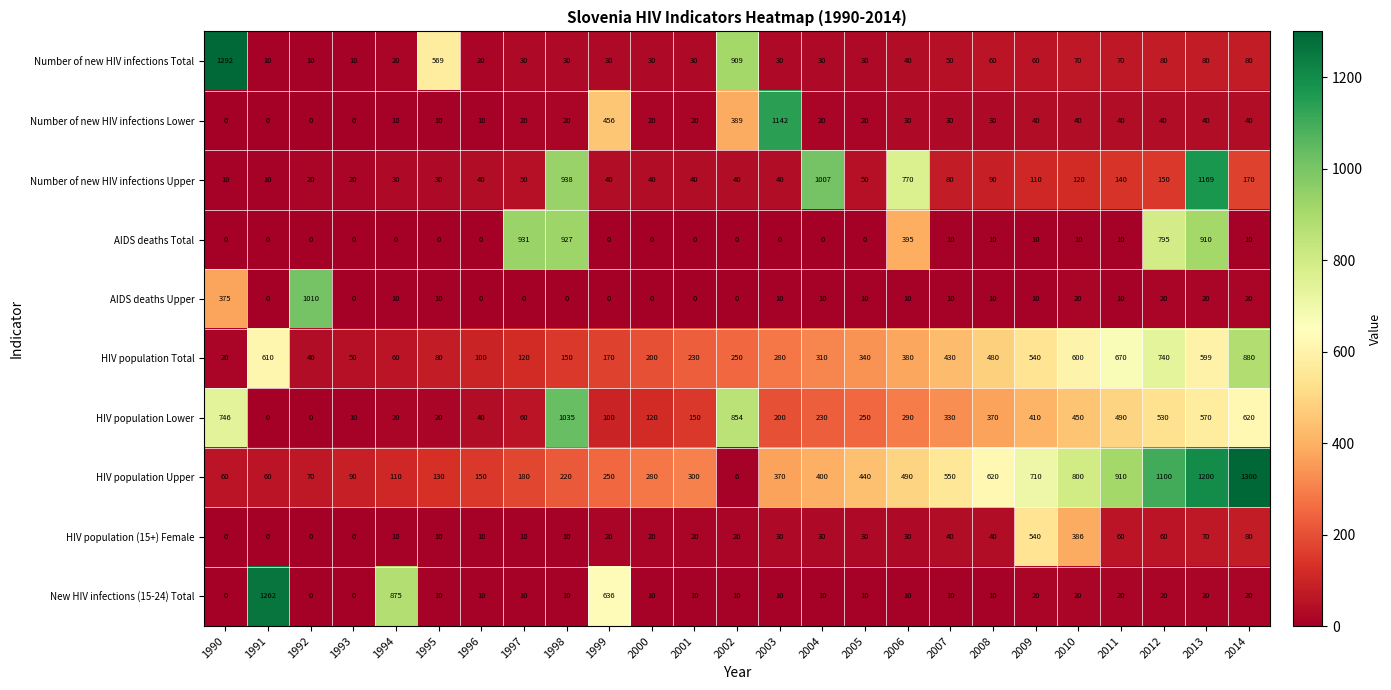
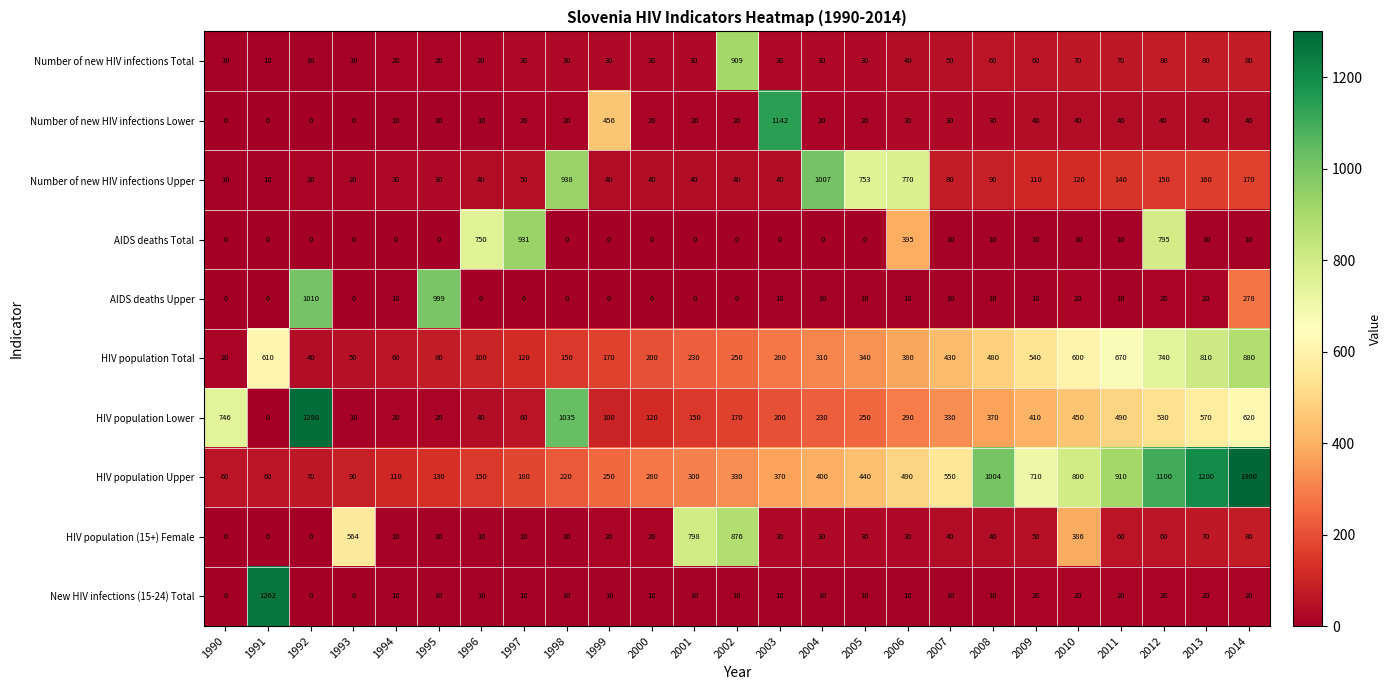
Number of new HIV infections Total, 1990: 1292 -> 10
Number of new HIV infections Total, 1995: 569 -> 20
Number of new HIV infections Lower, 2002: 389 -> 20
Number of new HIV infections Upper, 2005: 50 -> 753
Number of new HIV infections Upper, 2013: 1169 -> 160
AIDS deaths Total, 1996: 0 -> 750
AIDS deaths Total, 1998: 927 -> 0
AIDS deaths Total, 2013: 910 -> 10
AIDS deaths Upper, 1990: 375 -> 0
AIDS deaths Upper, 1995: 10 -> 999
AIDS deaths Upper, 2014: 20 -> 278
HIV population Total, 2013: 599 -> 810
HIV population Lower, 1992: 0 -> 1280
HIV population Lower, 2002: 854 -> 170
HIV population Upper, 2002: 6 -> 330
HIV population Upper, 2008: 620 -> 1004
HIV population (15+) Female, 1993: 0 -> 564
HIV population (15+) Female, 2001: 20 -> 798
HIV population (15+) Female, 2002: 20 -> 876
HIV population (15+) Female, 2009: 540 -> 50
New HIV infections (15-24) Total, 1994: 875 -> 10
New HIV infections (15-24) Total, 1999: 636 -> 10
